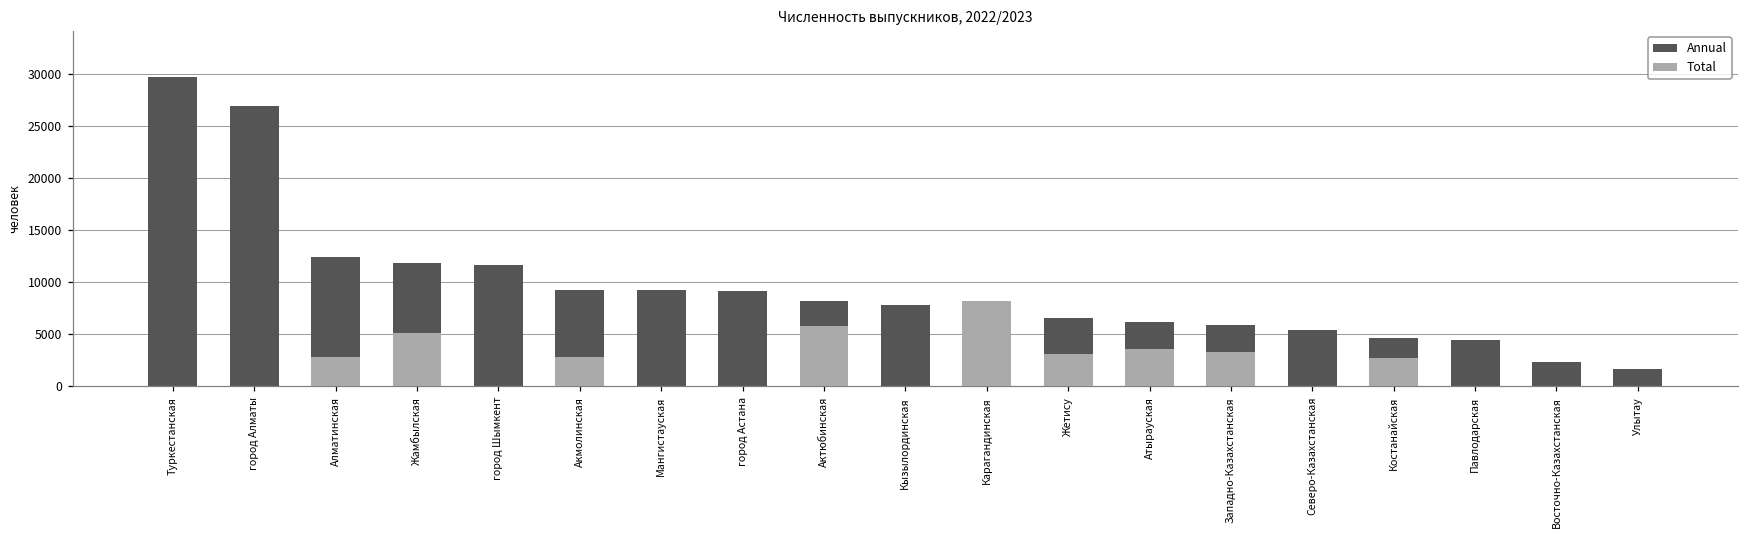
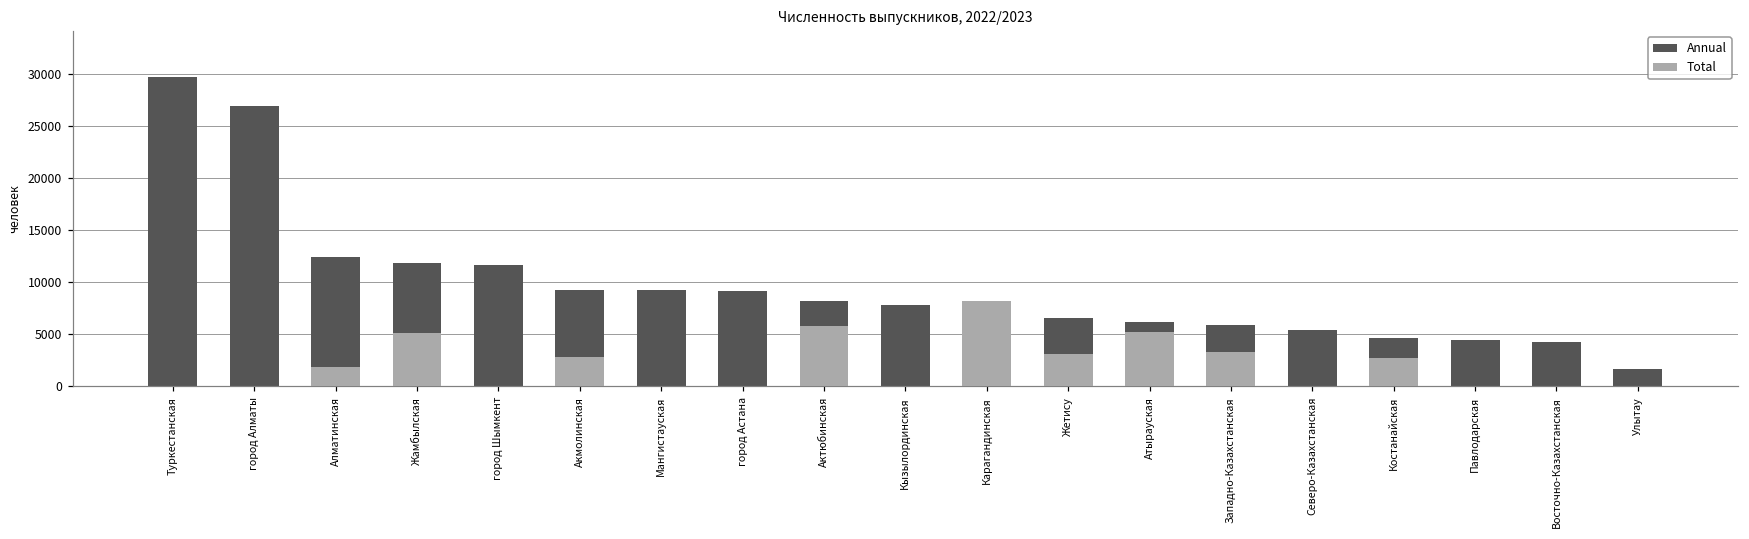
Total, Алматинская: 3000 -> 2000
Total, Атырауская: 4000 -> 5000
Annual, Восточно-Казахстанская: 2000 -> 4000
